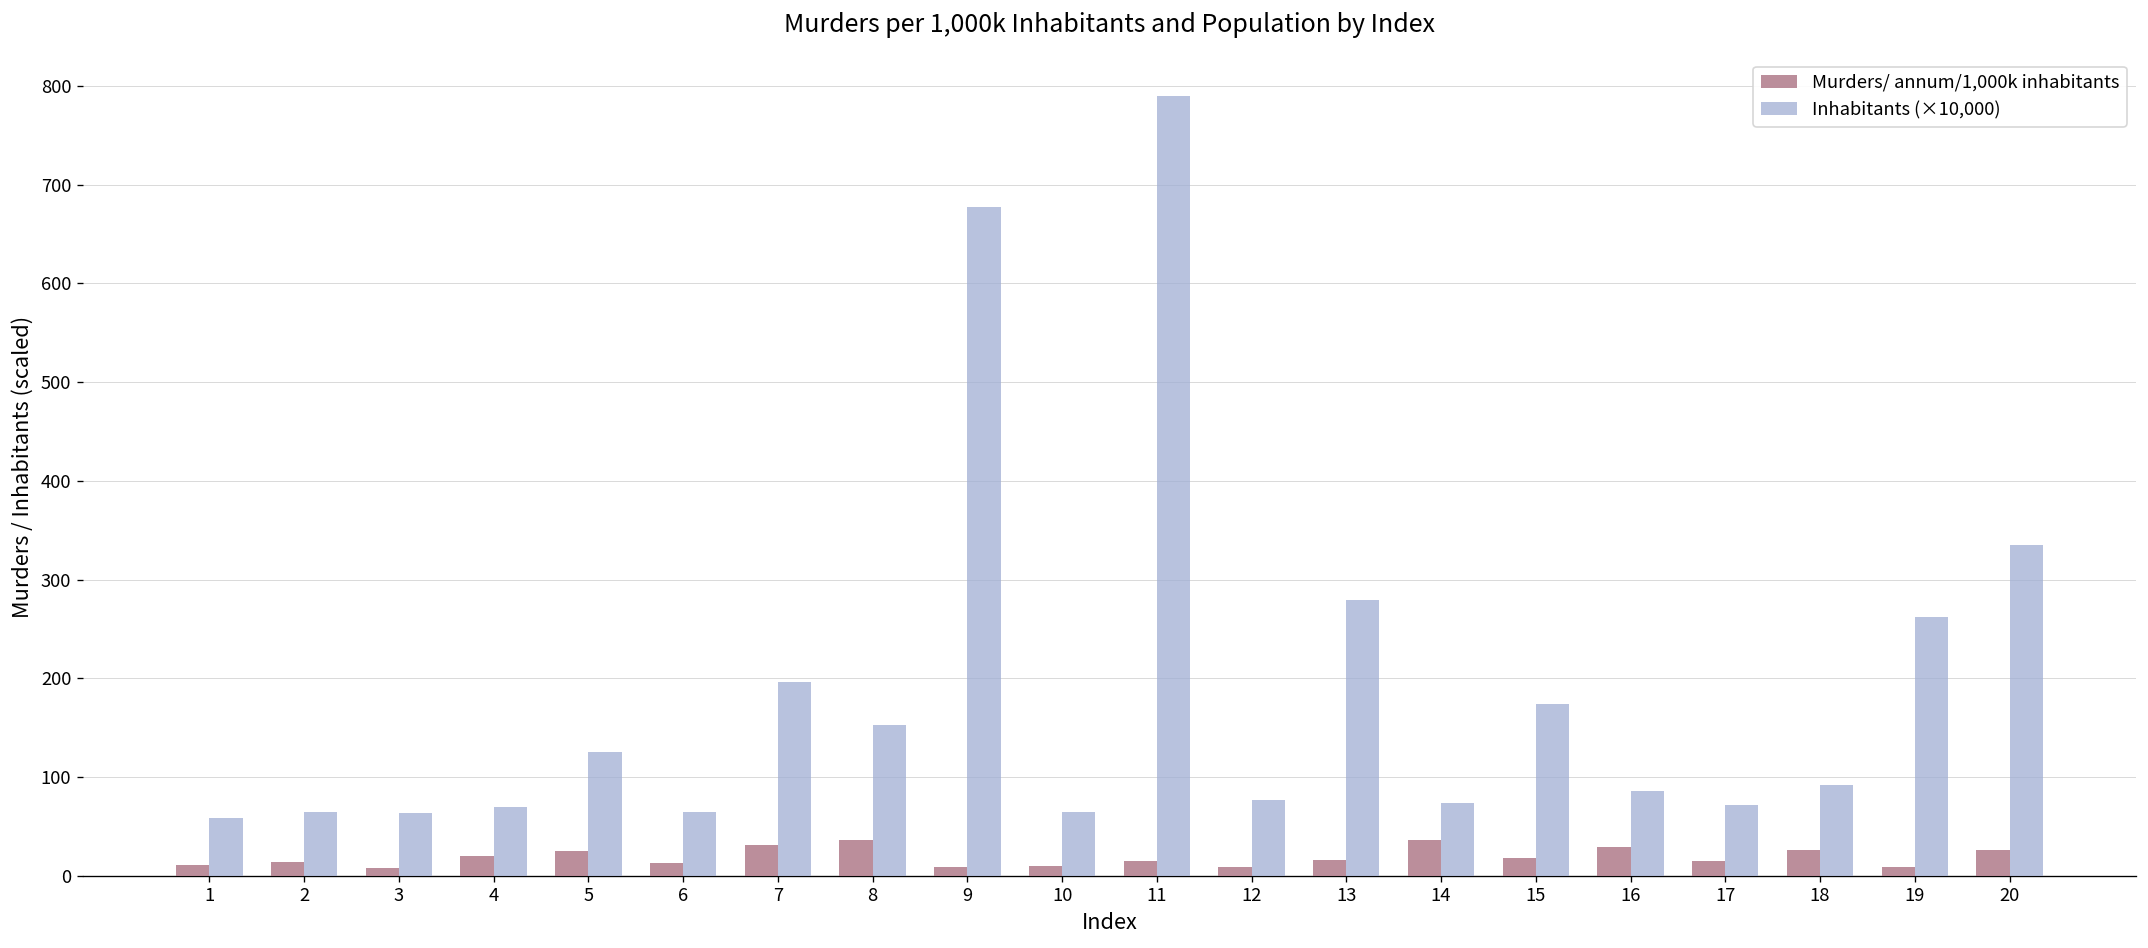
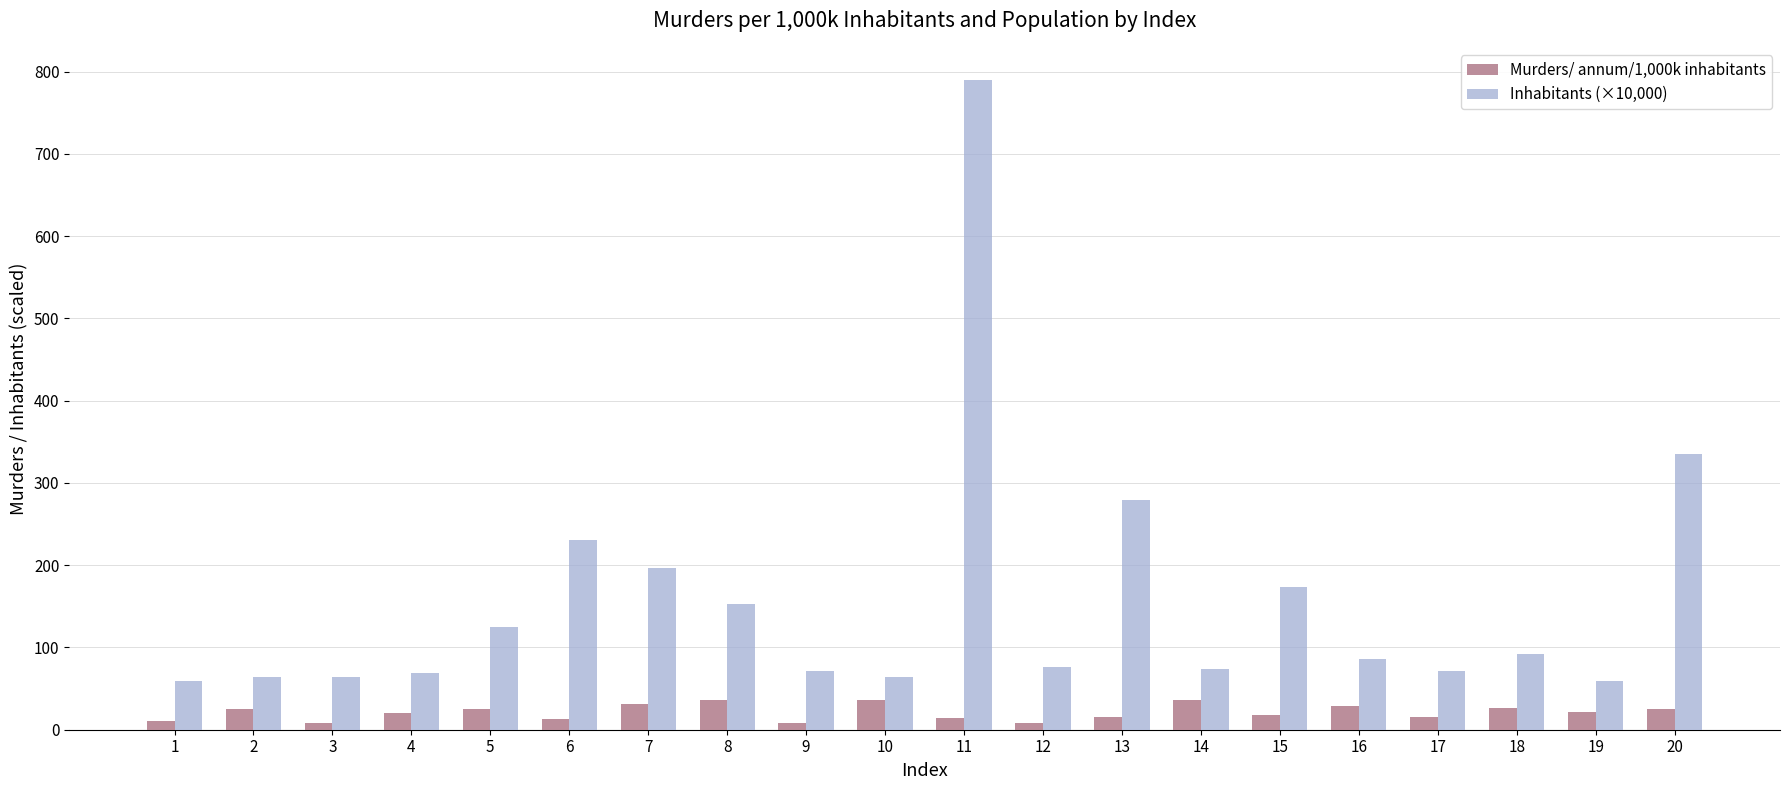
Murders/ annum/1,000k inhabitants, 2: 10 -> 20
Inhabitants (×10,000), 6: 60 -> 230
Inhabitants (×10,000), 9: 680 -> 70
Murders/ annum/1,000k inhabitants, 10: 10 -> 40
Murders/ annum/1,000k inhabitants, 19: 10 -> 20
Inhabitants (×10,000), 19: 260 -> 60
